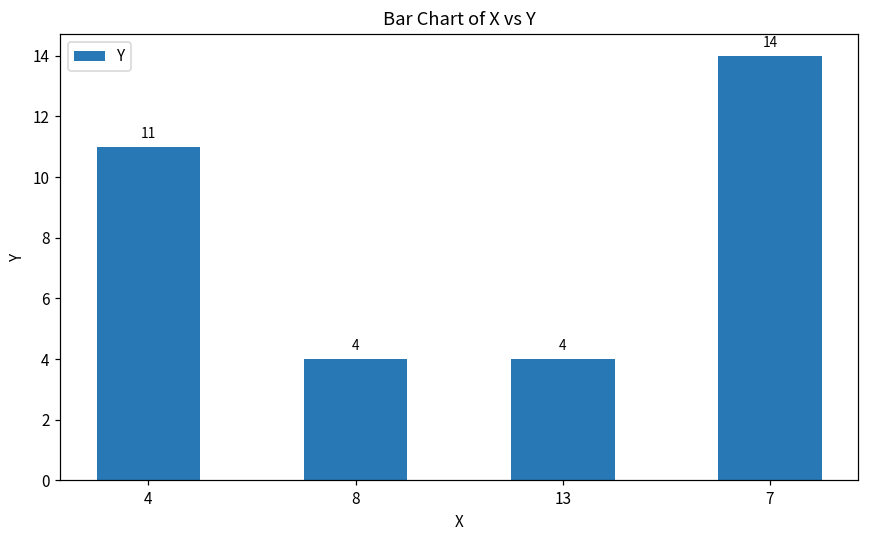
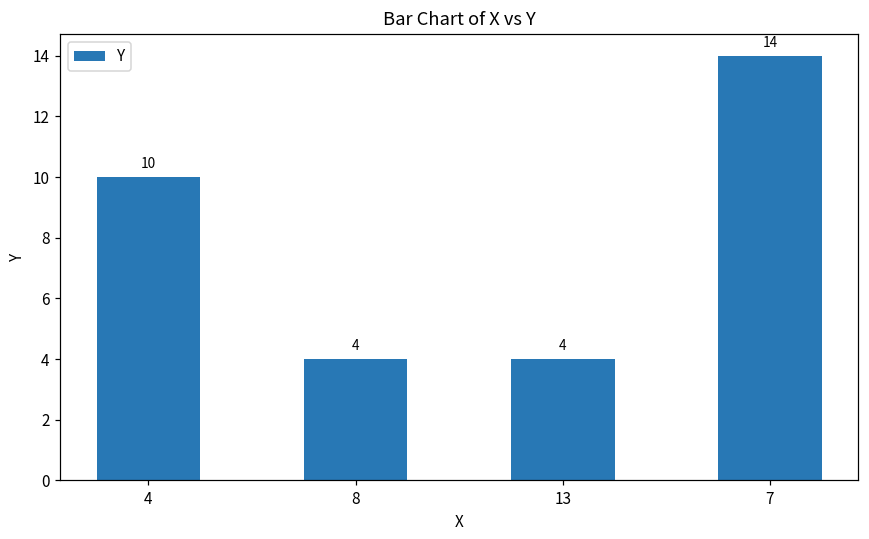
4: 11 -> 10
